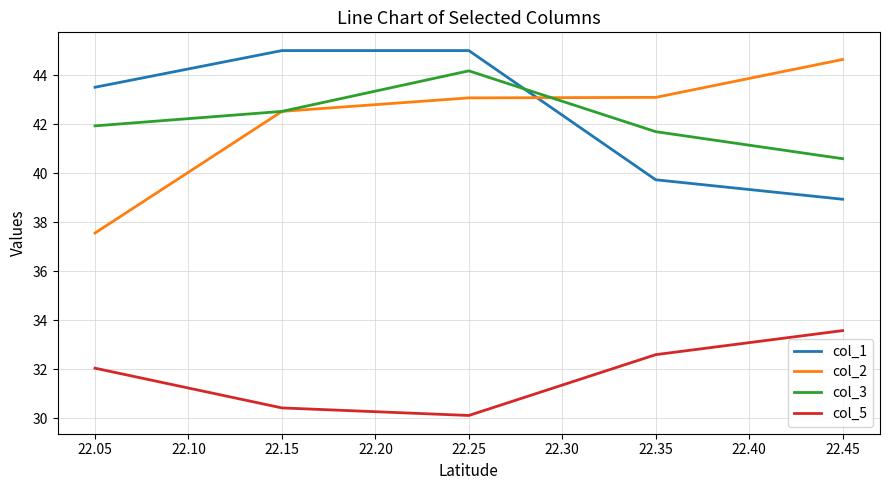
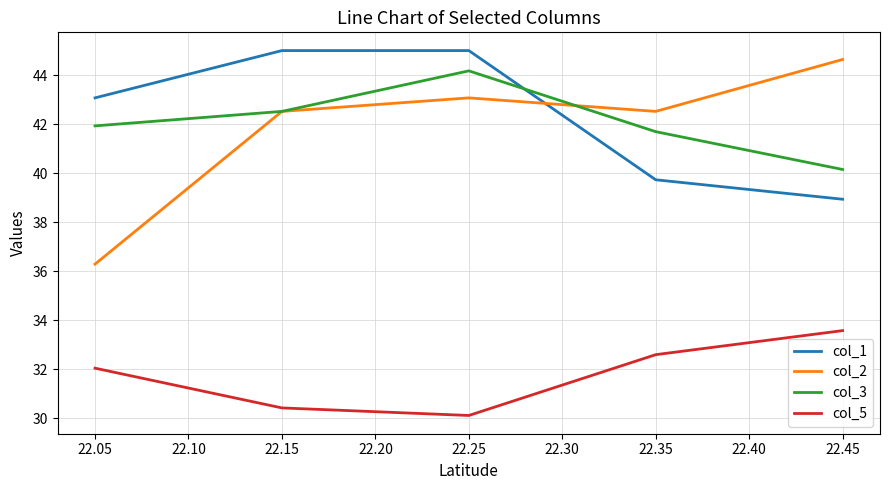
col_1, 22.05: 43.5 -> 43.1
col_2, 22.05: 37.6 -> 36.3
col_2, 22.35: 43.1 -> 42.5
col_3, 22.45: 40.6 -> 40.2
